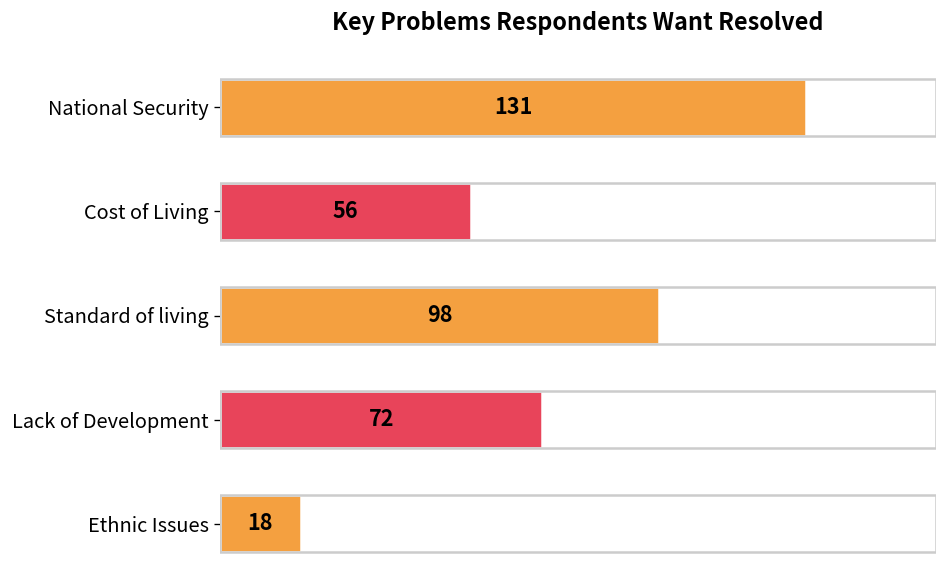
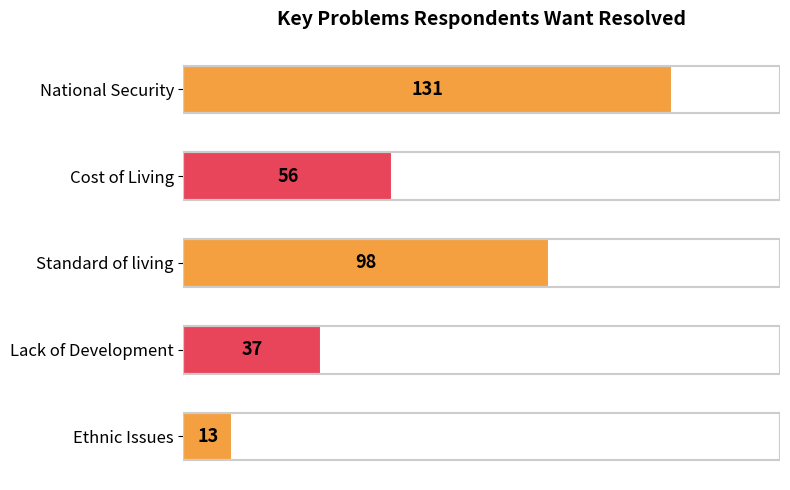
Lack of Development: 72 -> 37
Ethnic Issues: 18 -> 13
